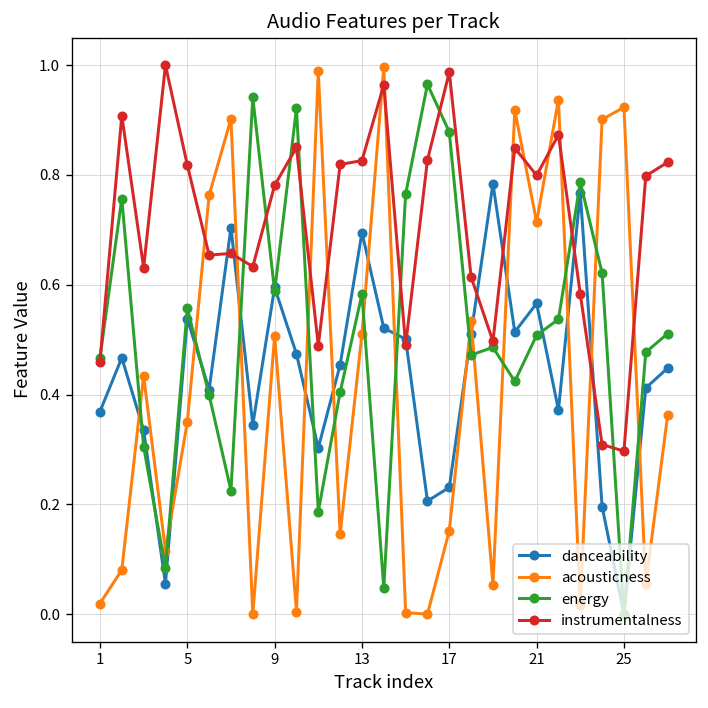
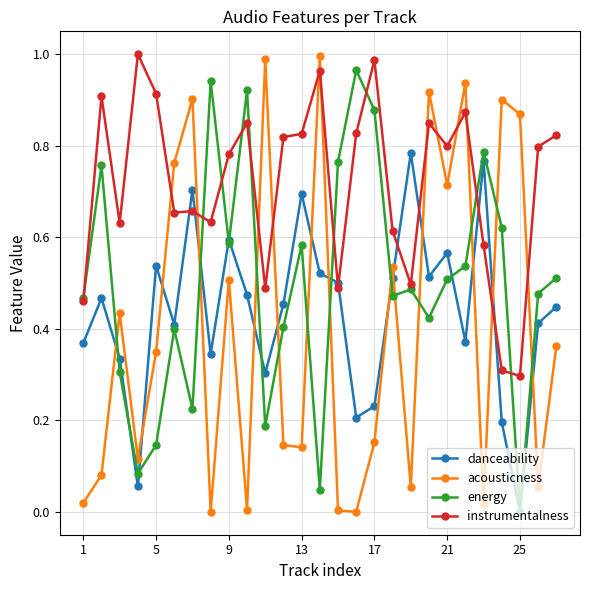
energy, 5: 0.56 -> 0.15
instrumentalness, 5: 0.82 -> 0.91
acousticness, 13: 0.51 -> 0.14
acousticness, 25: 0.92 -> 0.87
